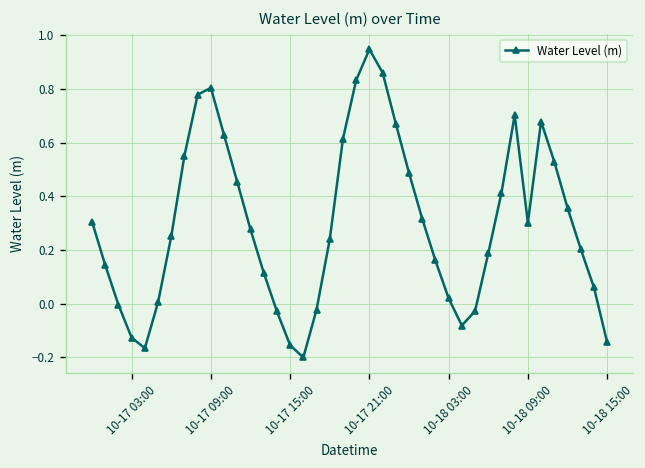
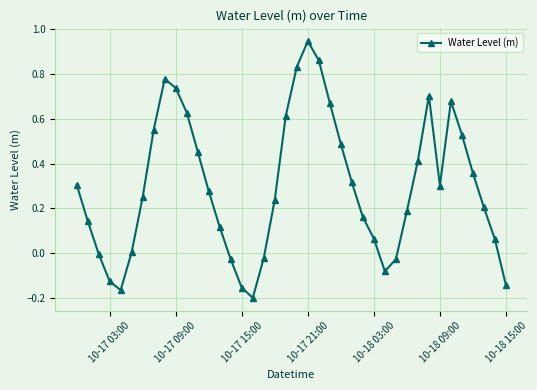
10-17 09:00: 0.80 -> 0.74
10-18 03:00: 0.02 -> 0.06
